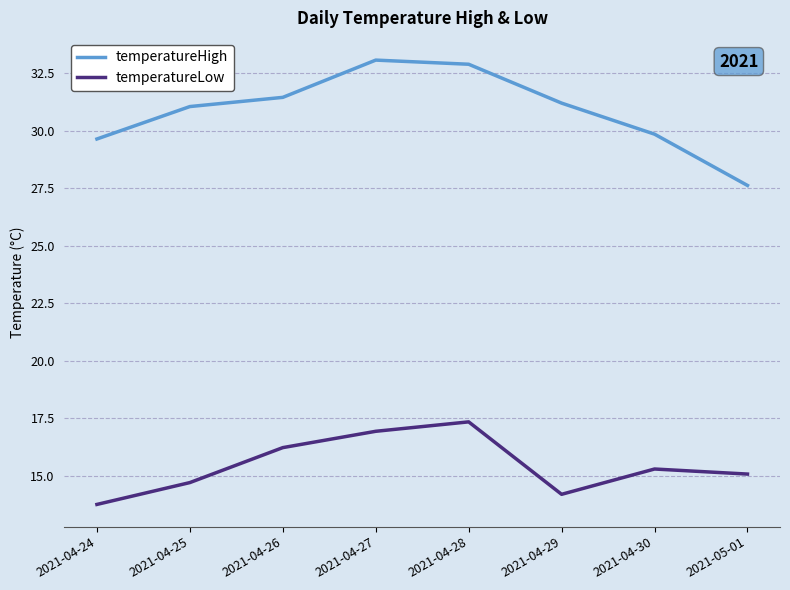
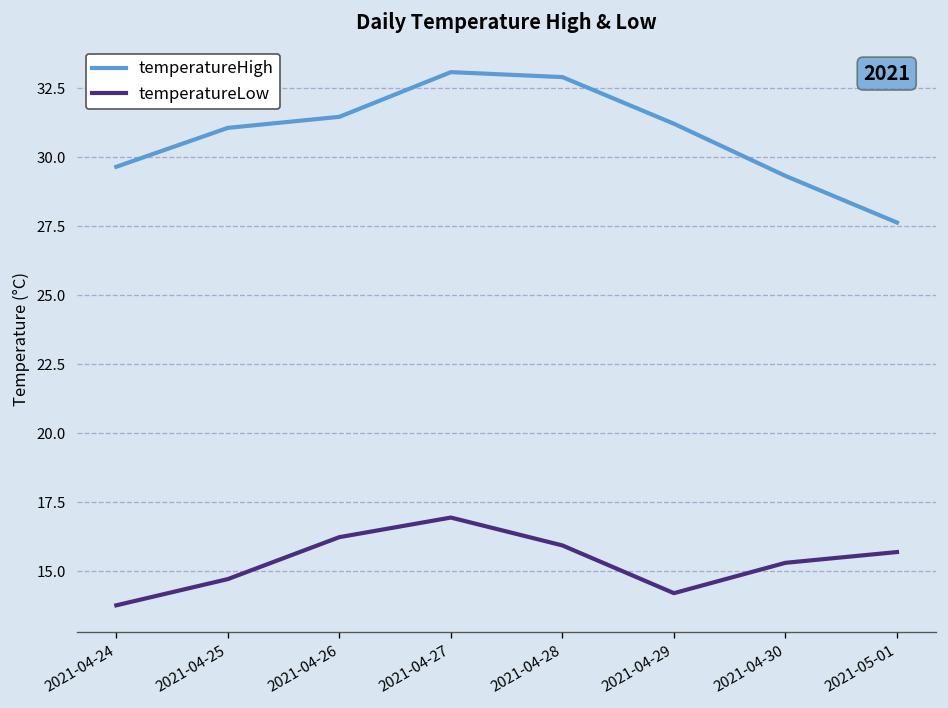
temperatureLow, 2021-04-28: 17.4 -> 15.9
temperatureHigh, 2021-04-30: 29.9 -> 29.3
temperatureLow, 2021-05-01: 15.1 -> 15.7
